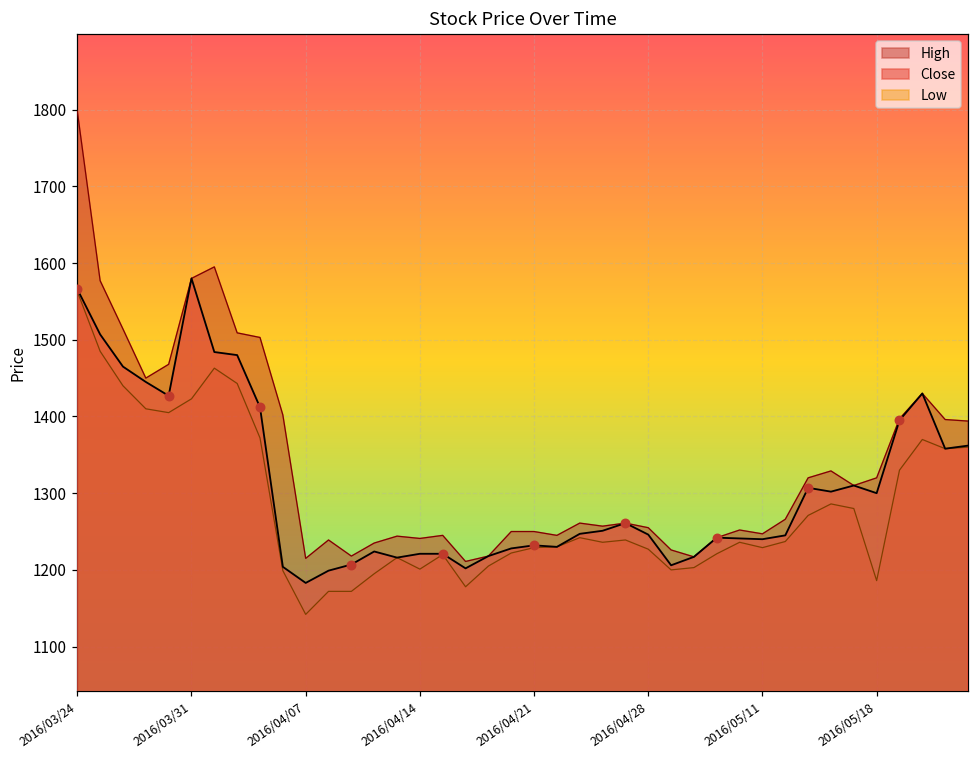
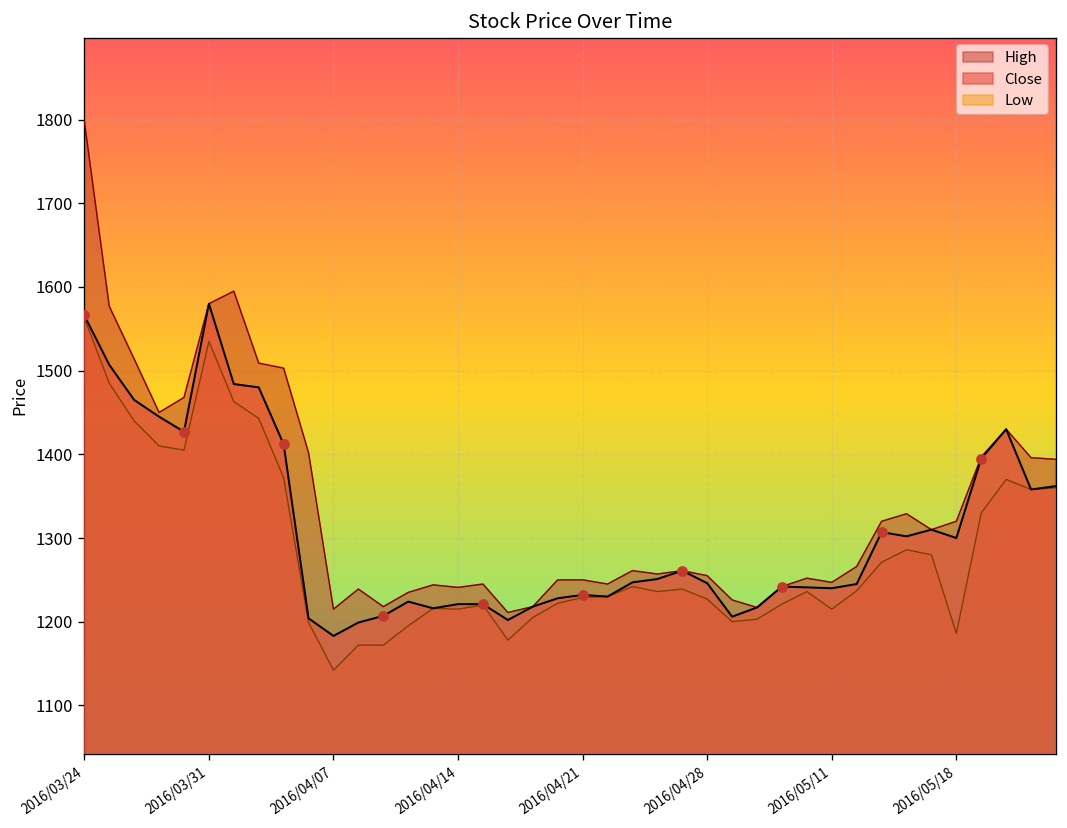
Low, 2016/03/31: 1420 -> 1540
Low, 2016/04/14: 1200 -> 1220
Low, 2016/05/11: 1230 -> 1220
